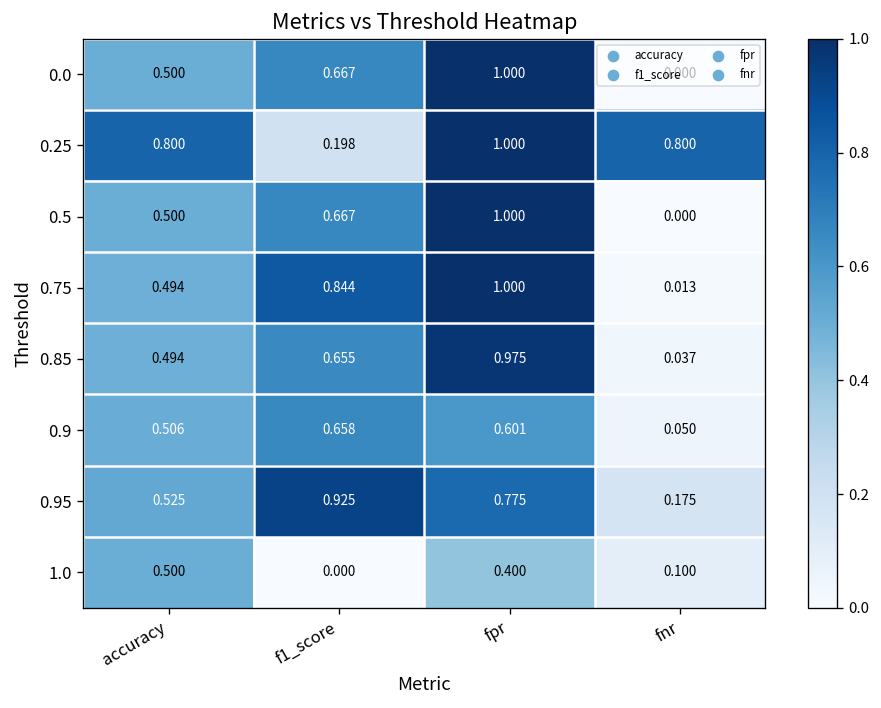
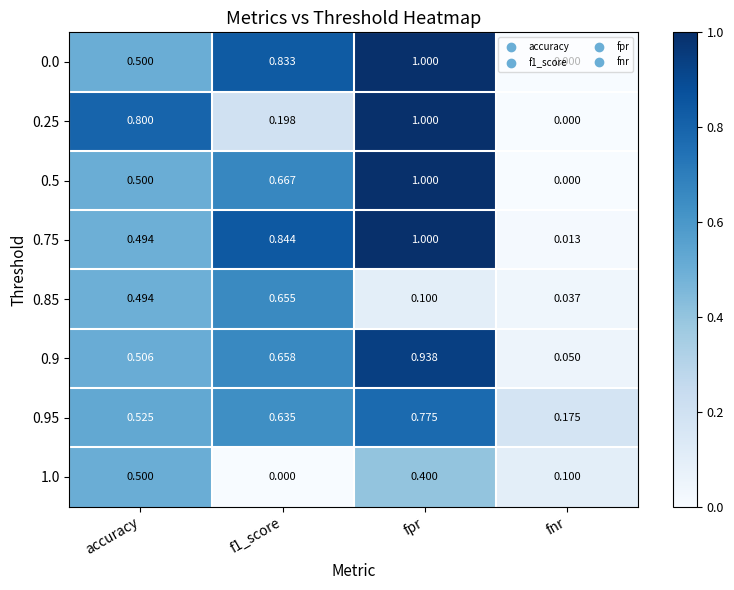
0.0, f1_score: 0.667 -> 0.833
0.25, fnr: 0.800 -> 0.000
0.85, fpr: 0.975 -> 0.100
0.9, fpr: 0.601 -> 0.938
0.95, f1_score: 0.925 -> 0.635
